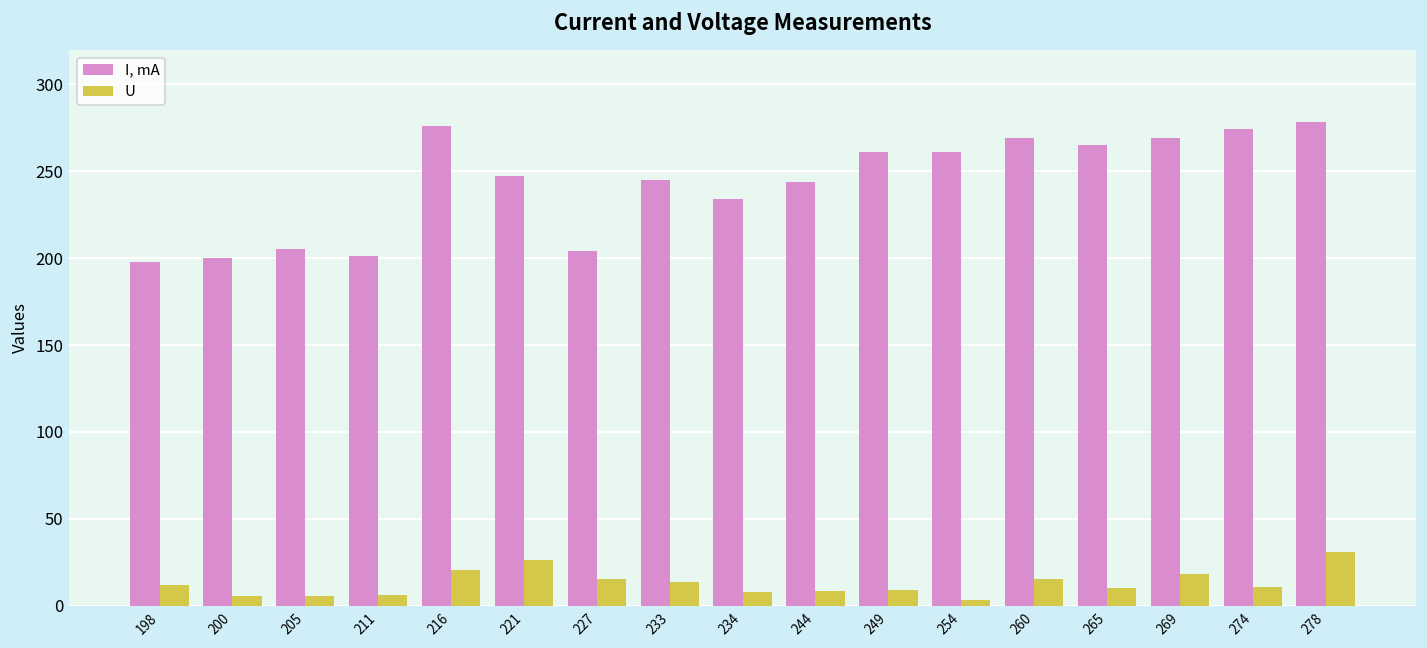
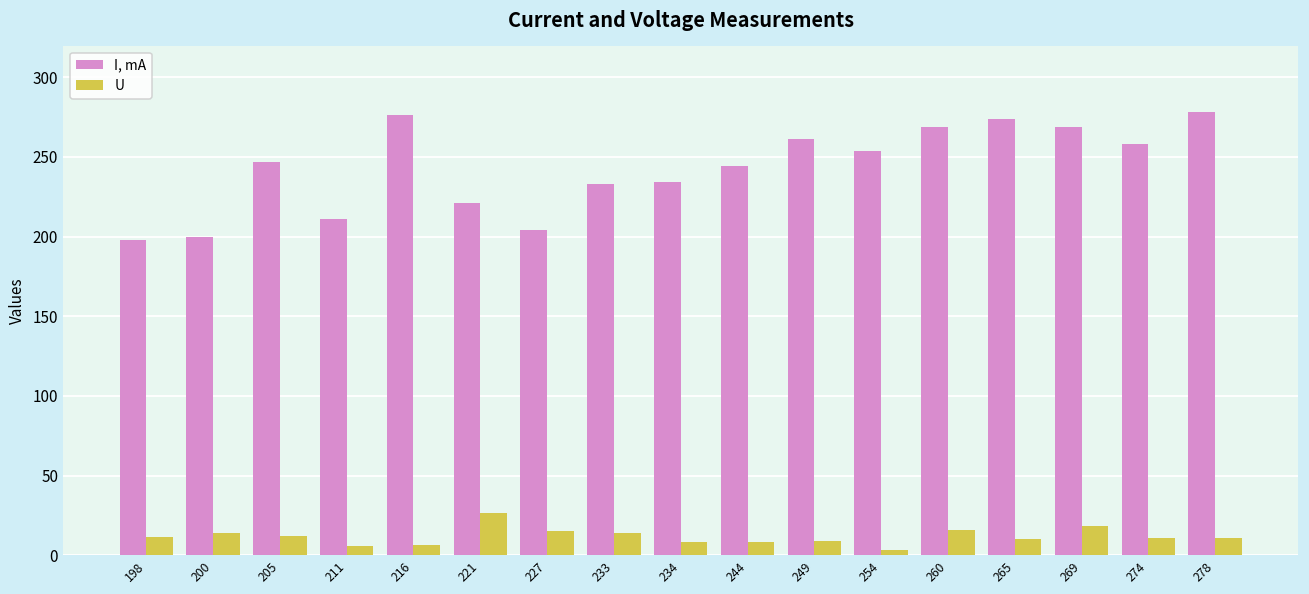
U, 200: 5 -> 14
I, mA, 205: 205 -> 247
U, 205: 6 -> 12
I, mA, 211: 201 -> 211
U, 216: 21 -> 6
I, mA, 221: 247 -> 221
I, mA, 233: 245 -> 233
I, mA, 254: 261 -> 254
I, mA, 265: 265 -> 274
I, mA, 274: 274 -> 258
U, 278: 31 -> 11
